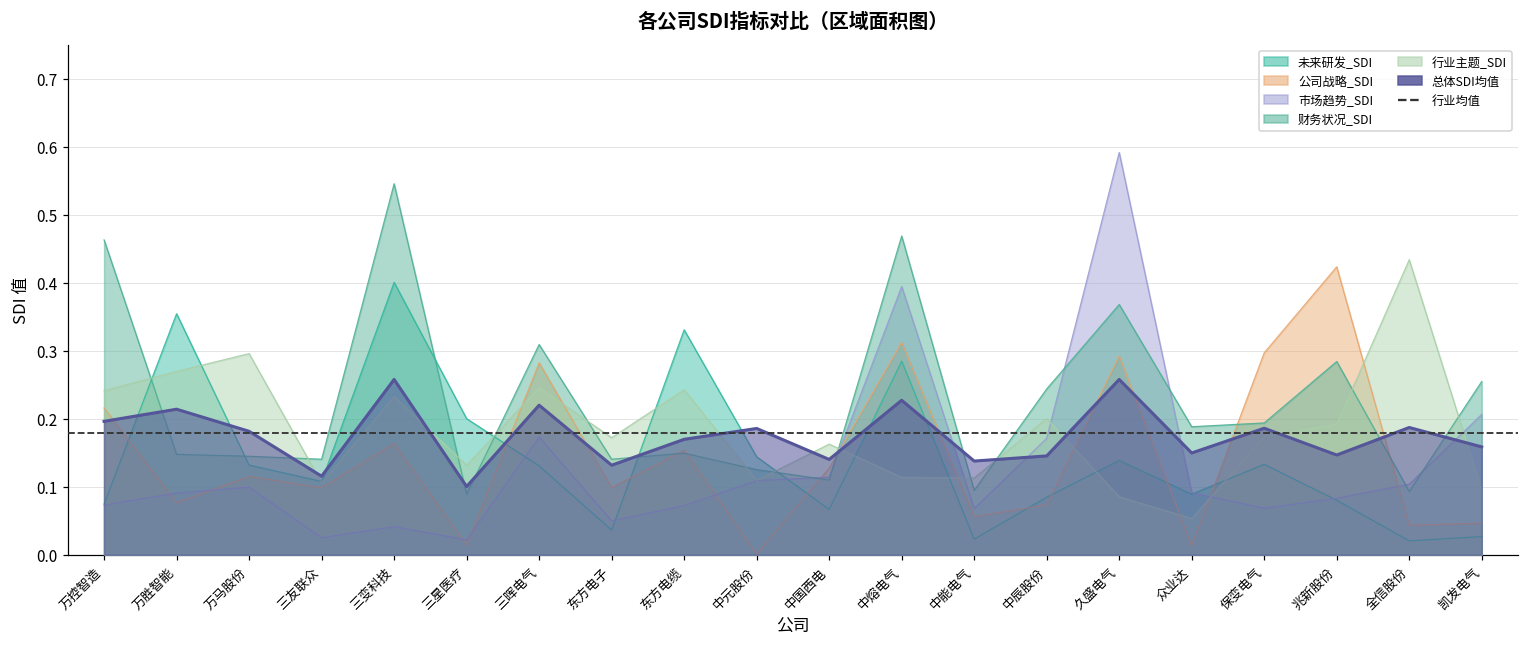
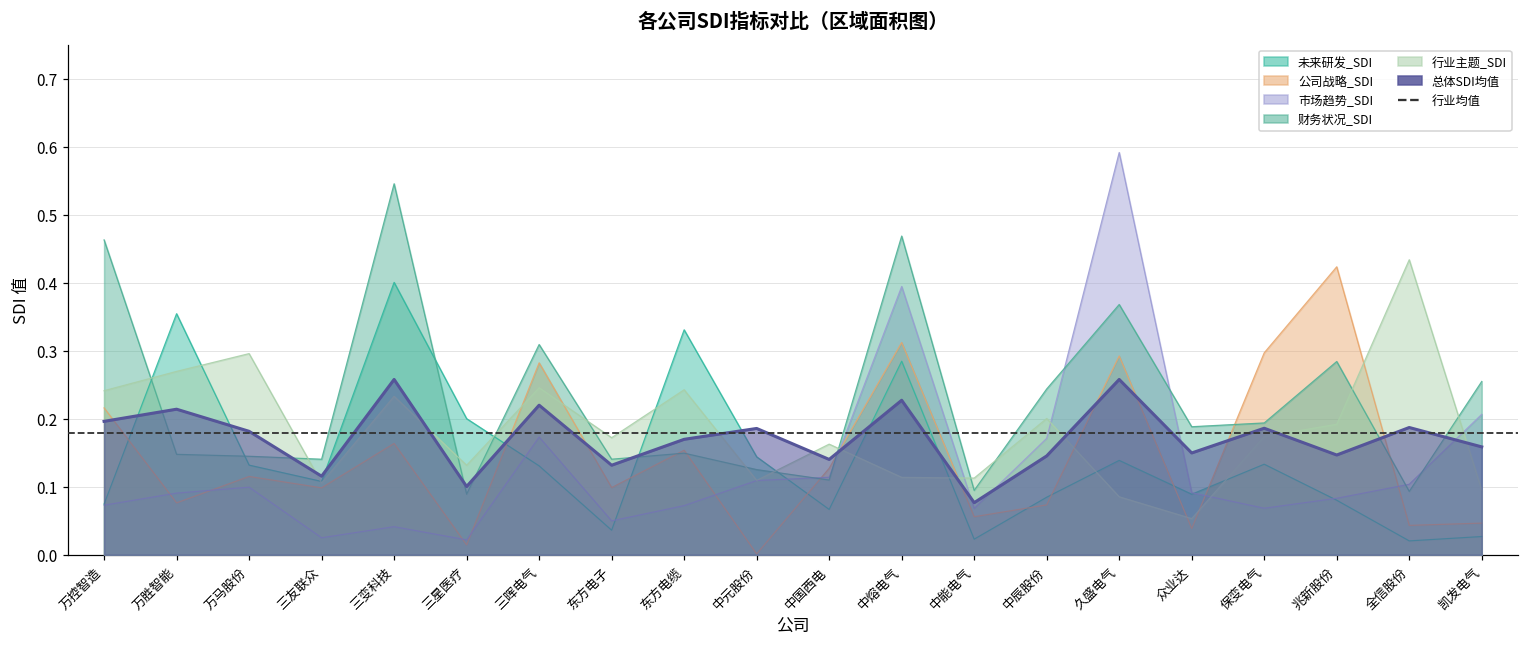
总体SDI均值, 中能电气: 0.14 -> 0.08
公司战略_SDI, 众业达: 0.01 -> 0.04
